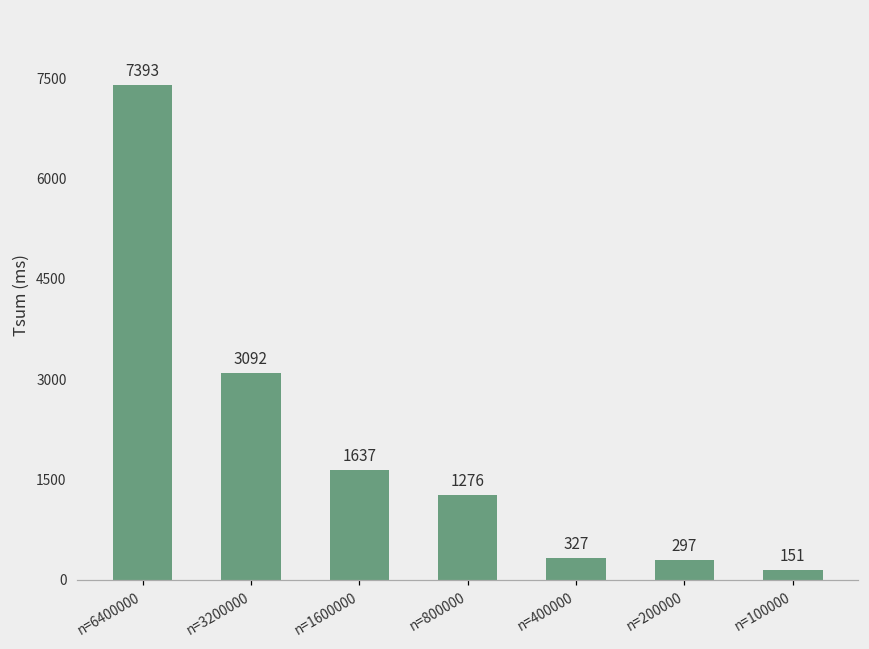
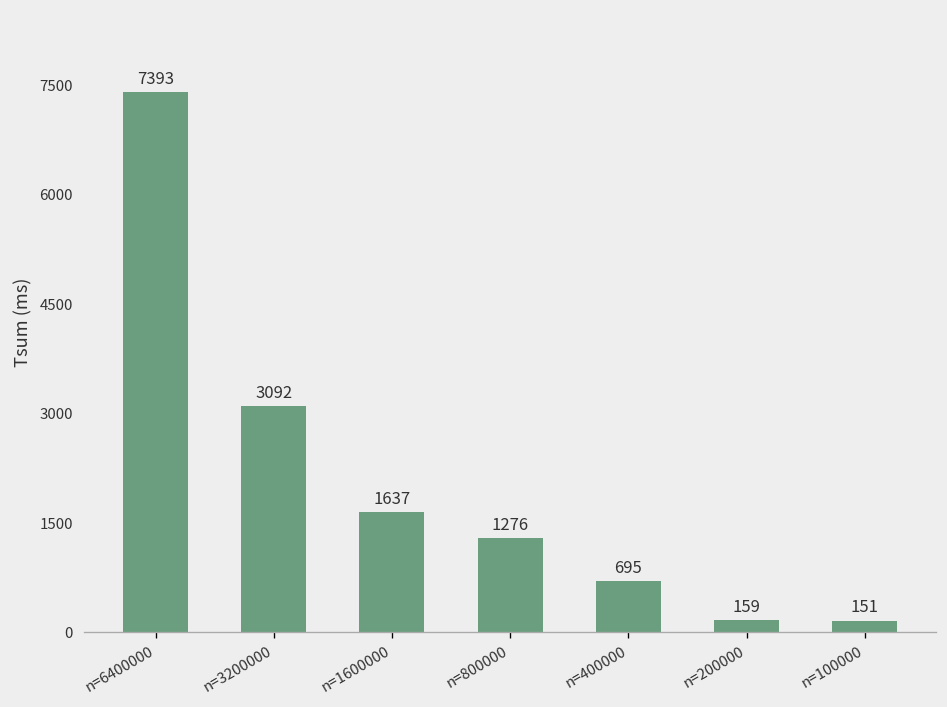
n=400000: 327 -> 695
n=200000: 297 -> 159
